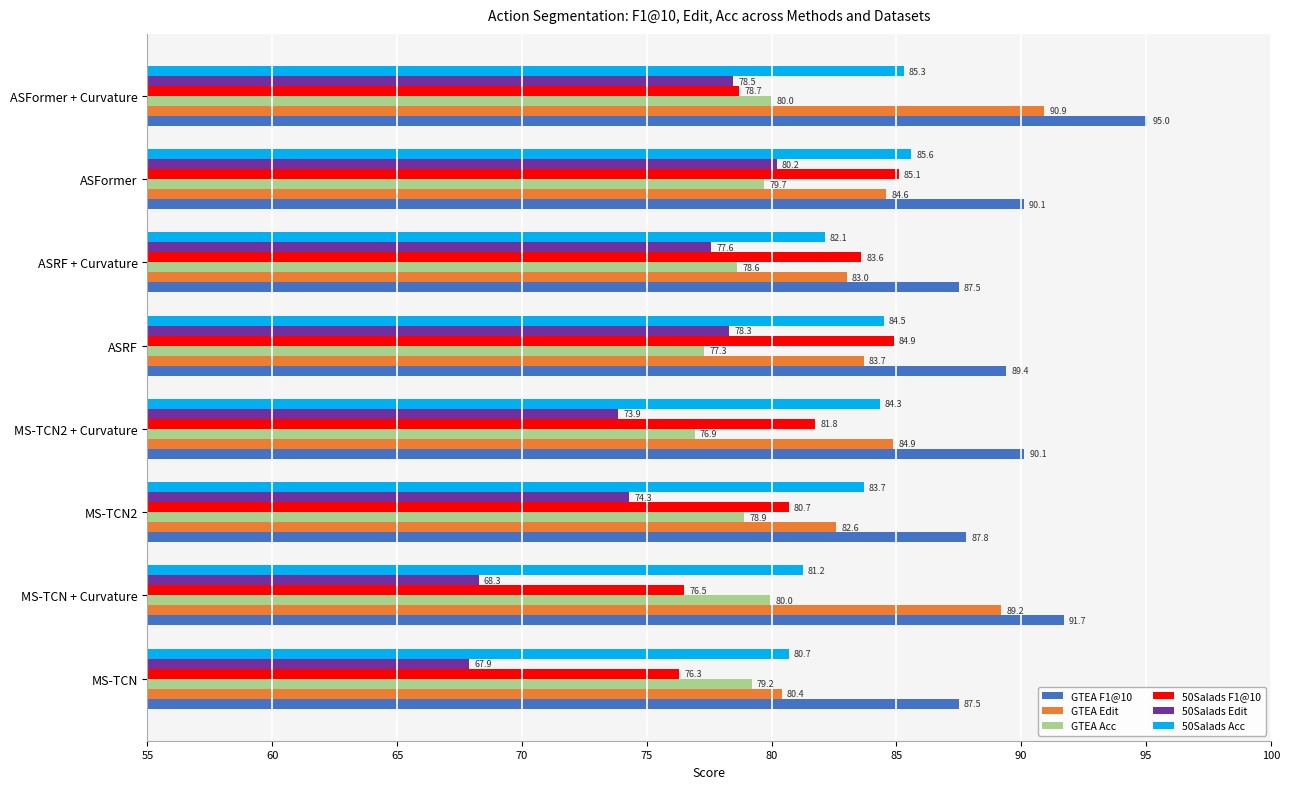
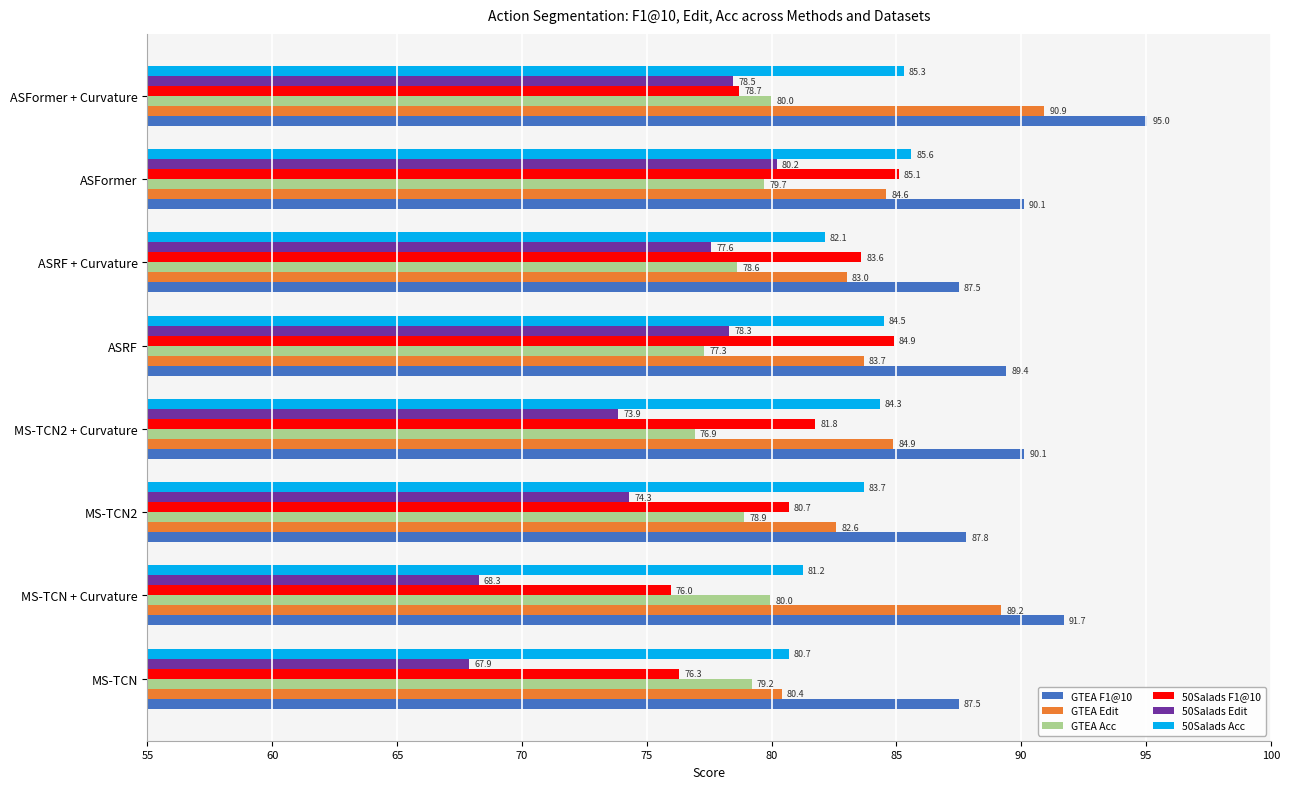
50Salads F1@10, MS-TCN + Curvature: 76.5 -> 76.0
